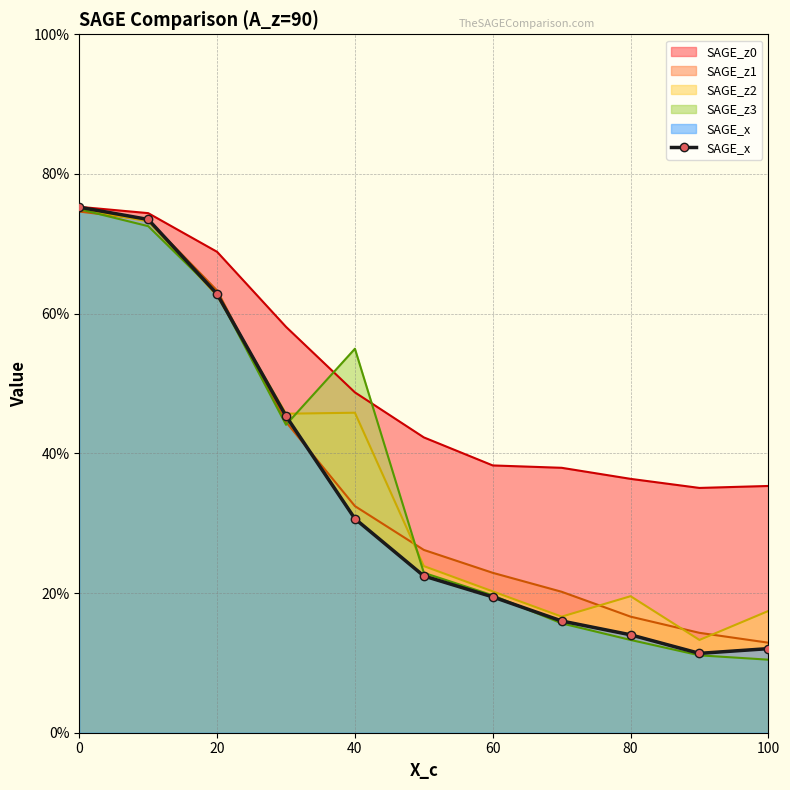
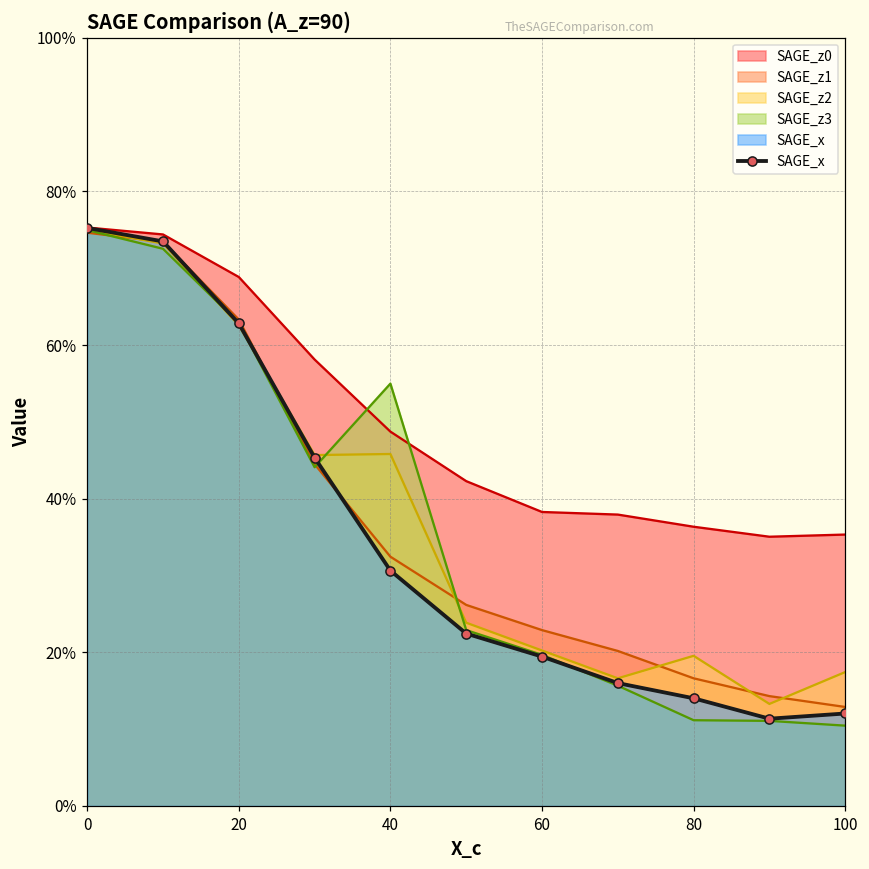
SAGE_z3, 80: 13% -> 11%
